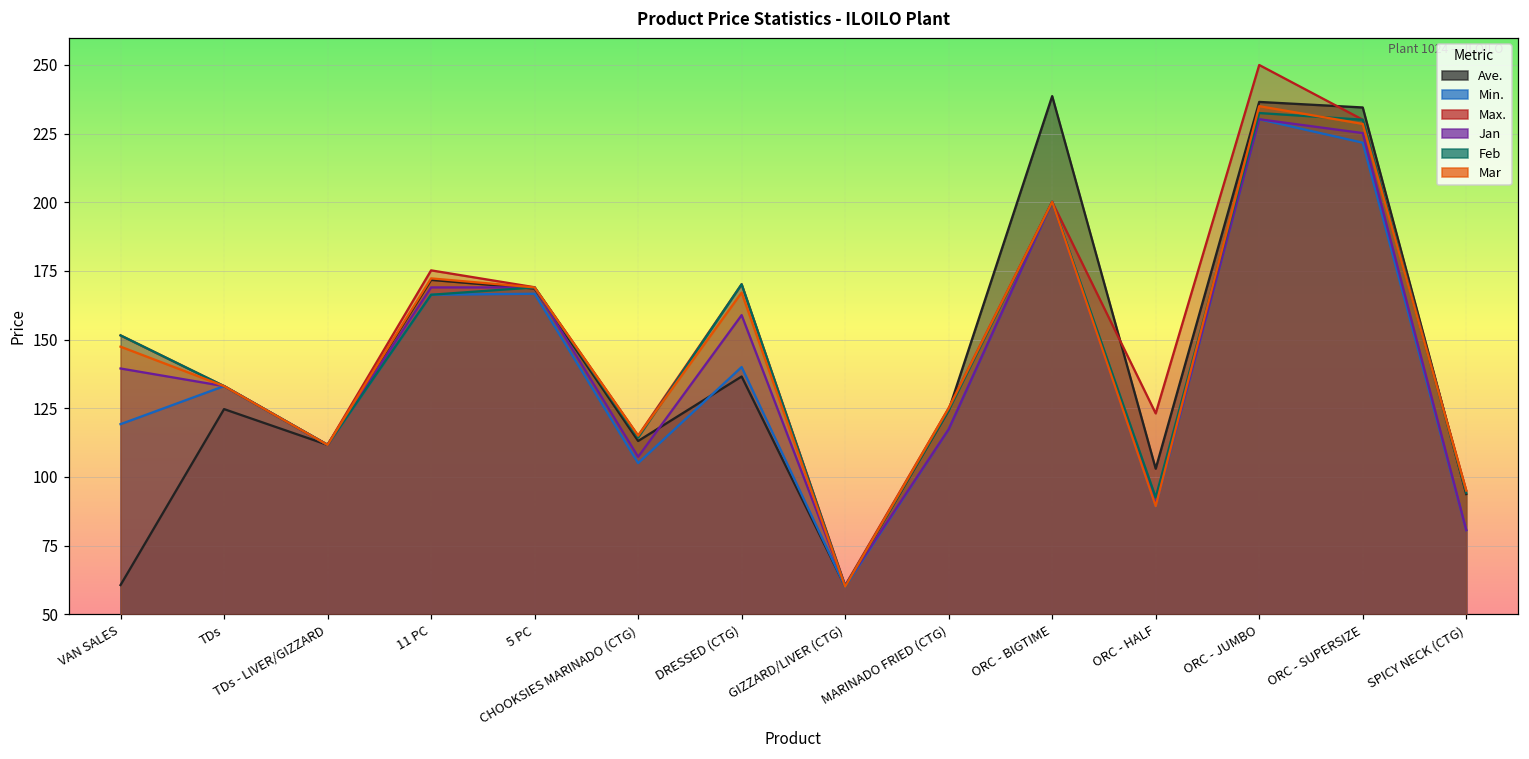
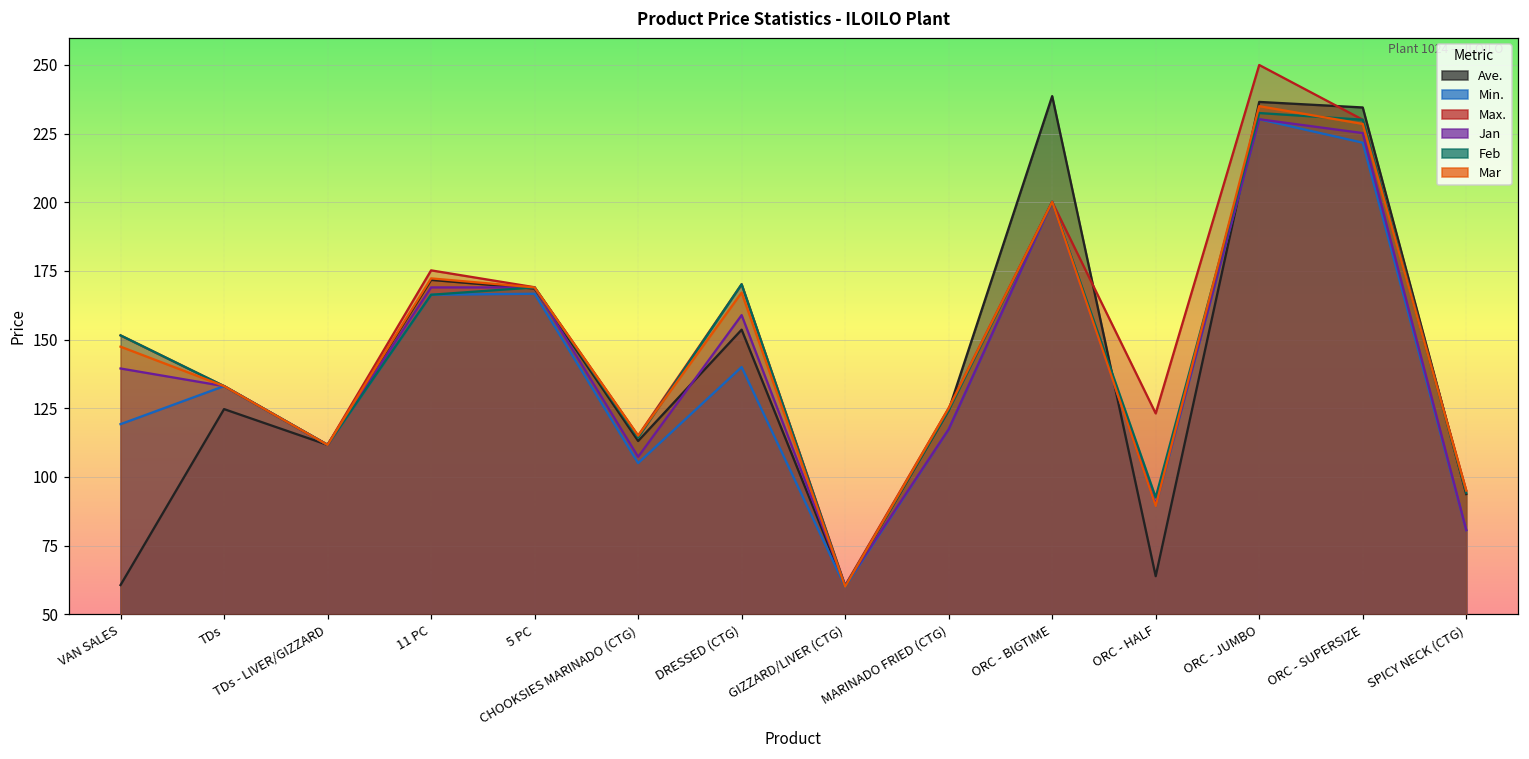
Ave., DRESSED (CTG): 137 -> 154
Ave., ORC - HALF: 103 -> 64
